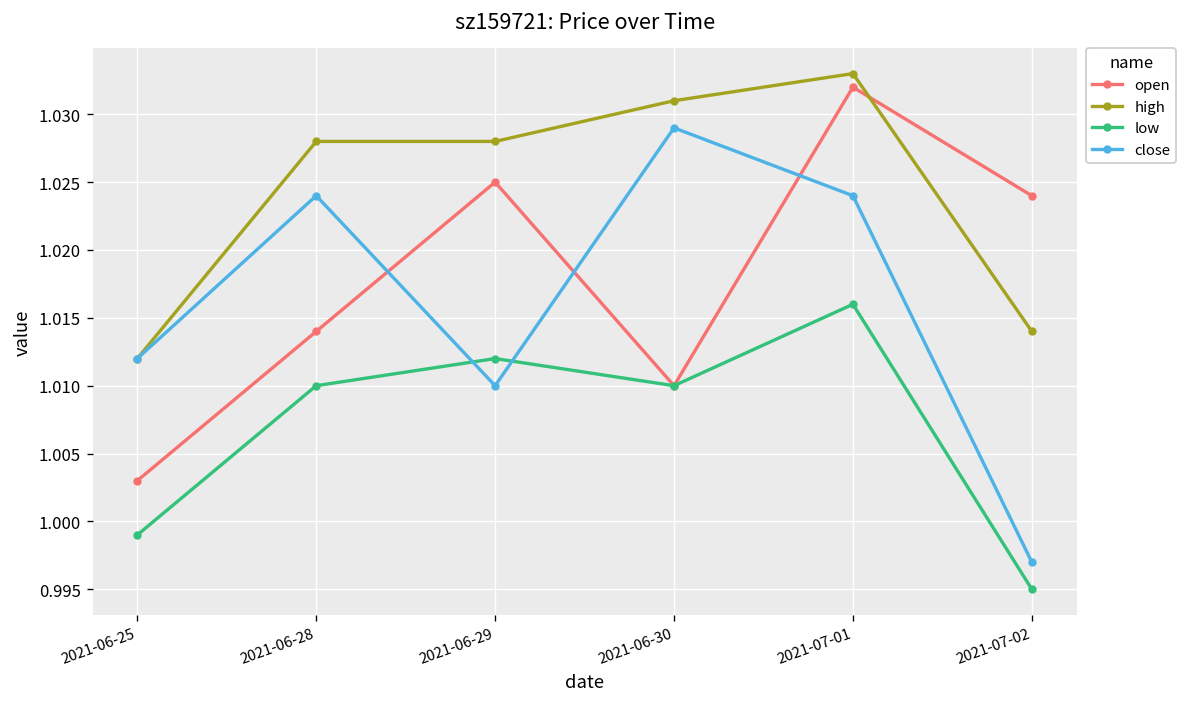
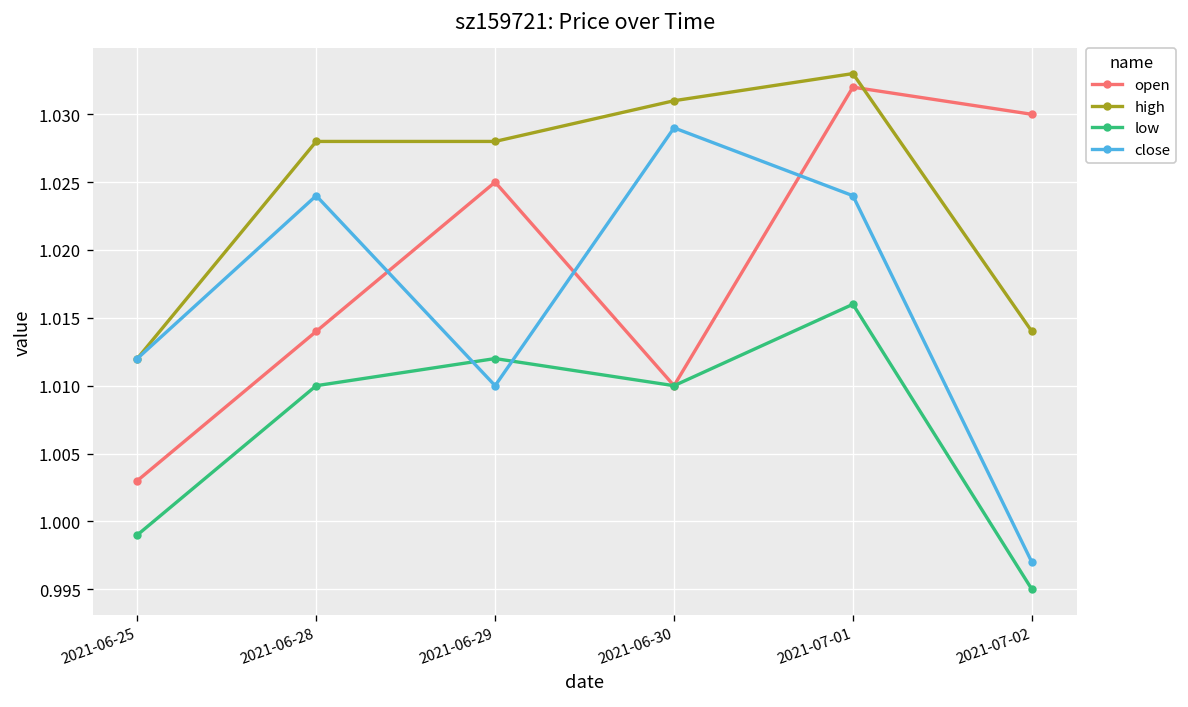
open, 2021-07-02: 1.024 -> 1.030
